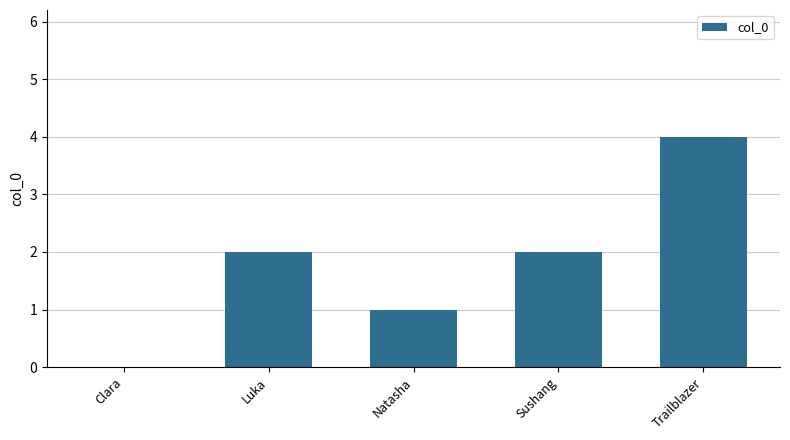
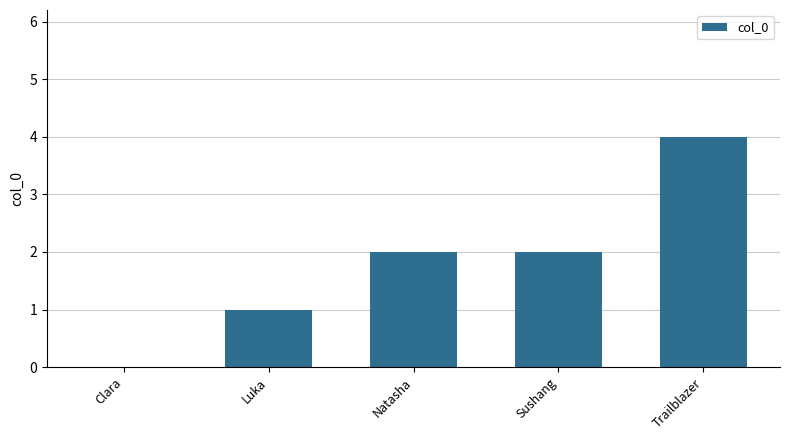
Luka: 2 -> 1
Natasha: 1 -> 2
